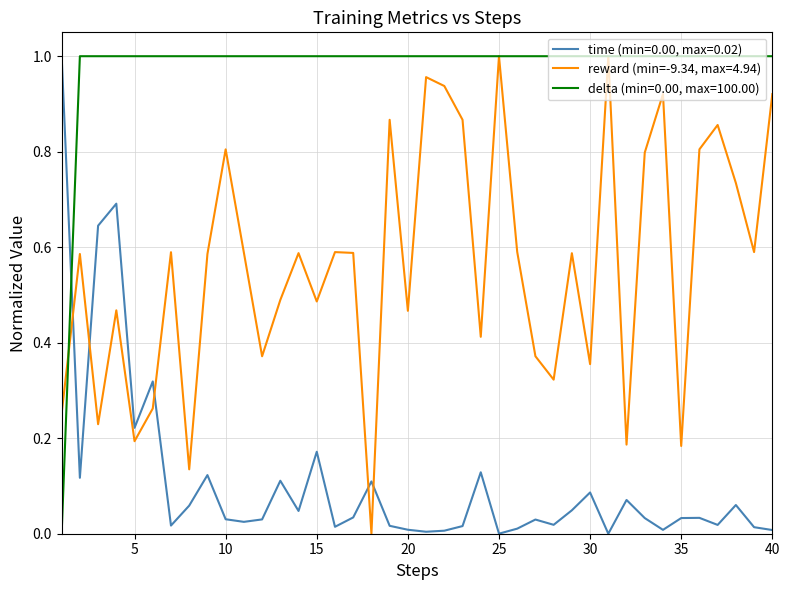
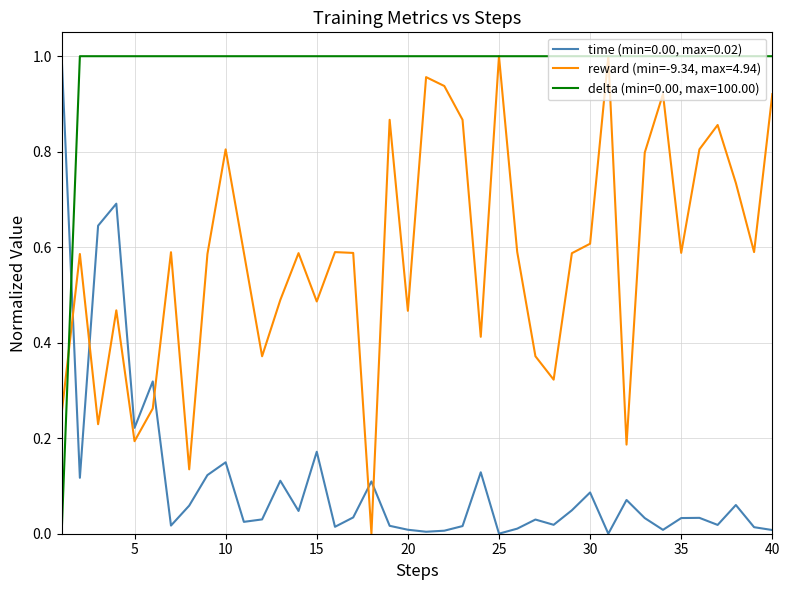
time (min=0.00, max=0.02), 10: 0.03 -> 0.15
reward (min=-9.34, max=4.94), 30: 0.36 -> 0.61
reward (min=-9.34, max=4.94), 35: 0.18 -> 0.59
